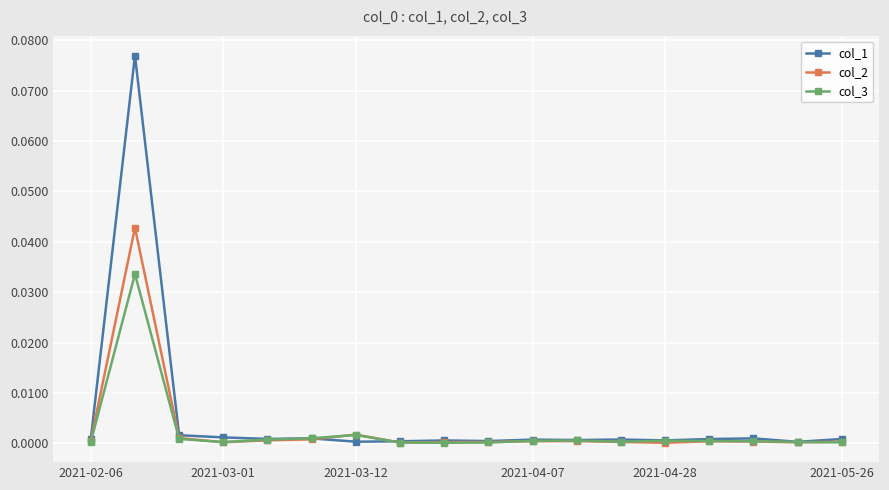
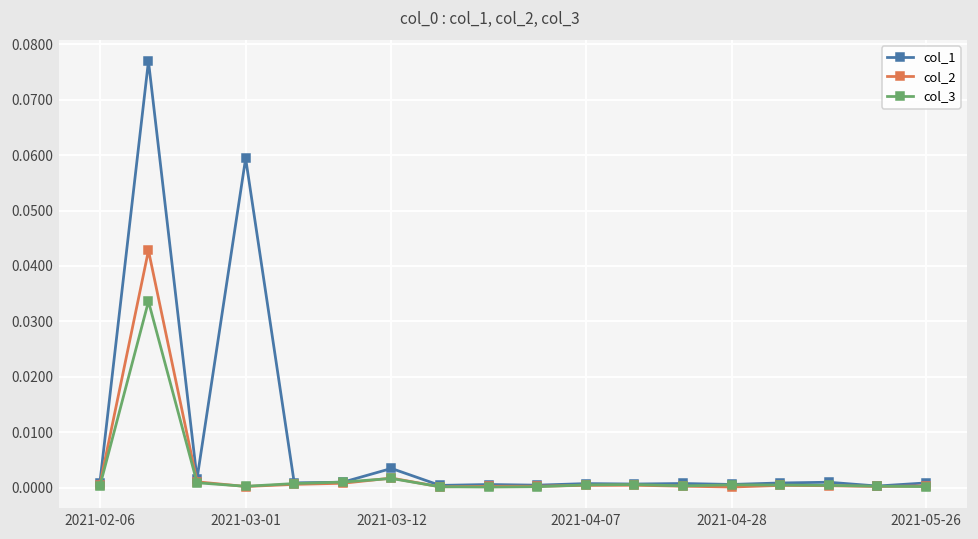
col_1, 2021-03-01: 0.001 -> 0.059
col_1, 2021-03-12: 0.000 -> 0.003
